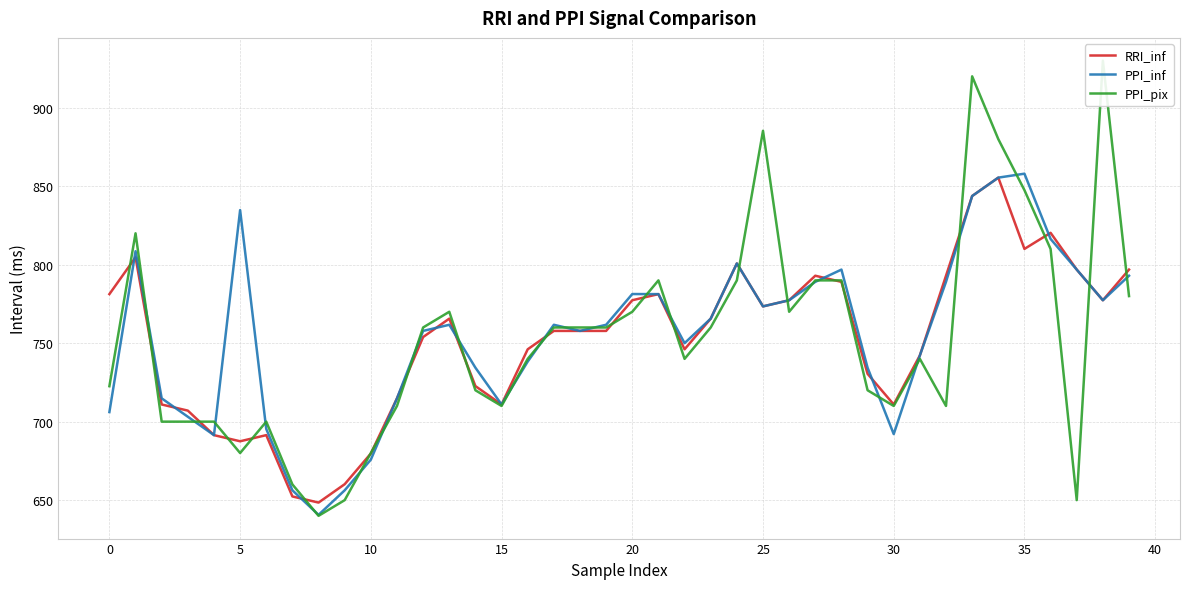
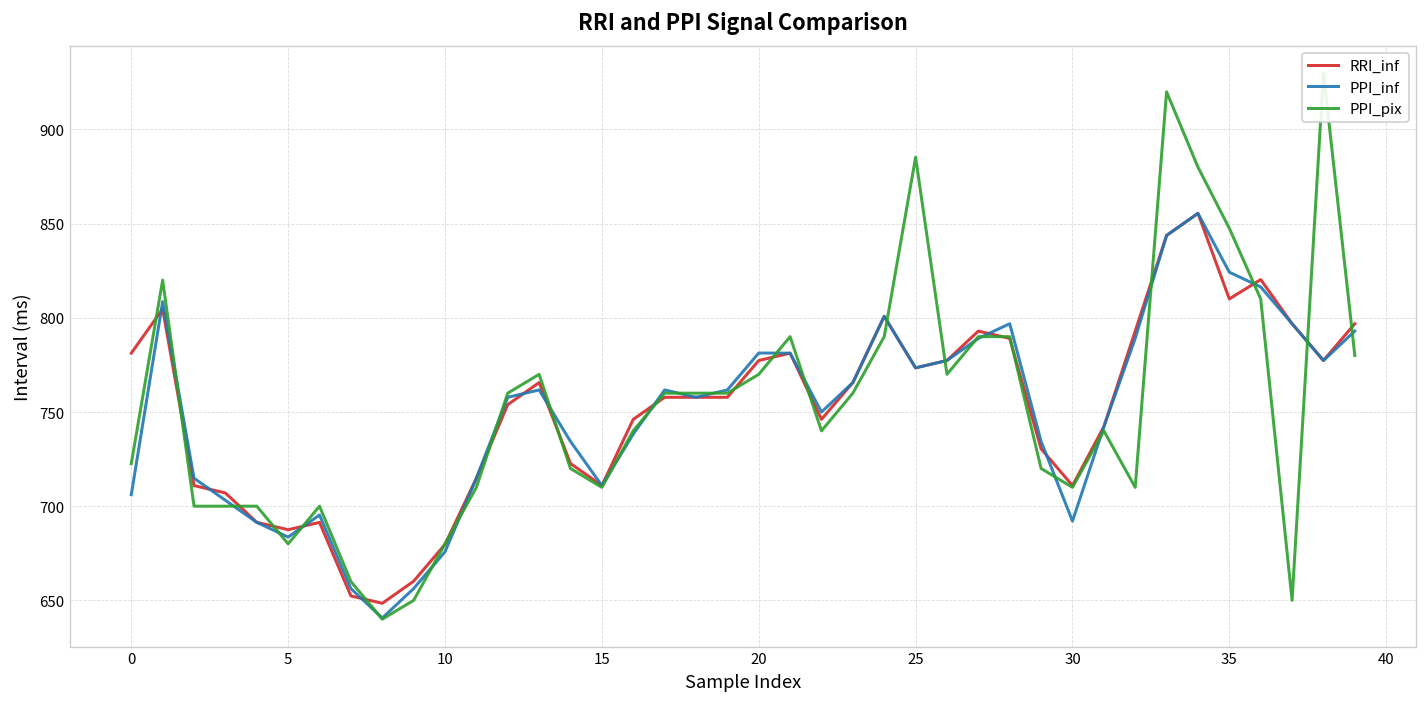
PPI_inf, 5: 835 -> 684
PPI_inf, 35: 858 -> 824
